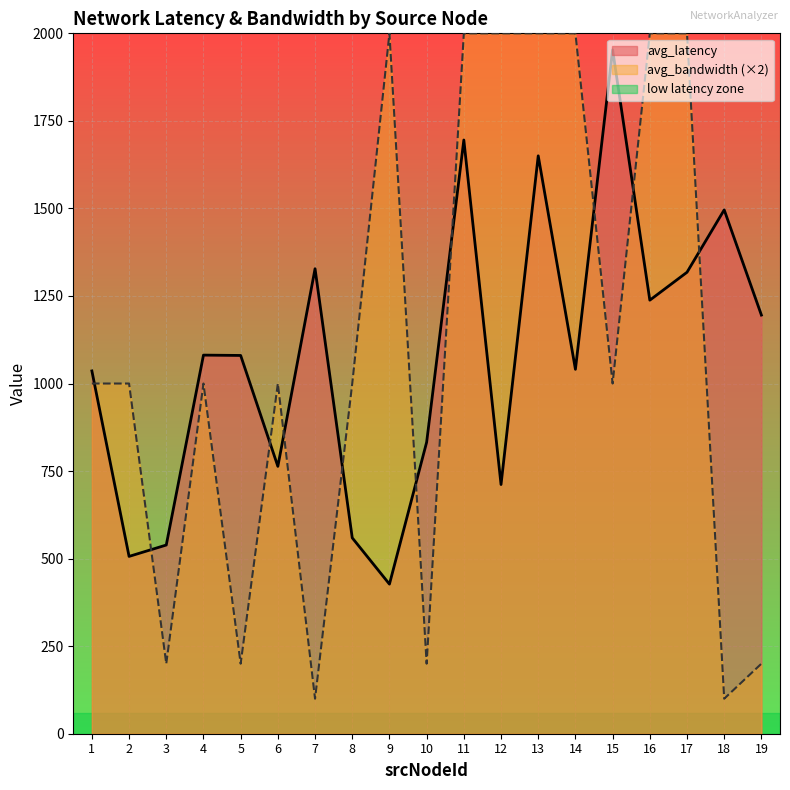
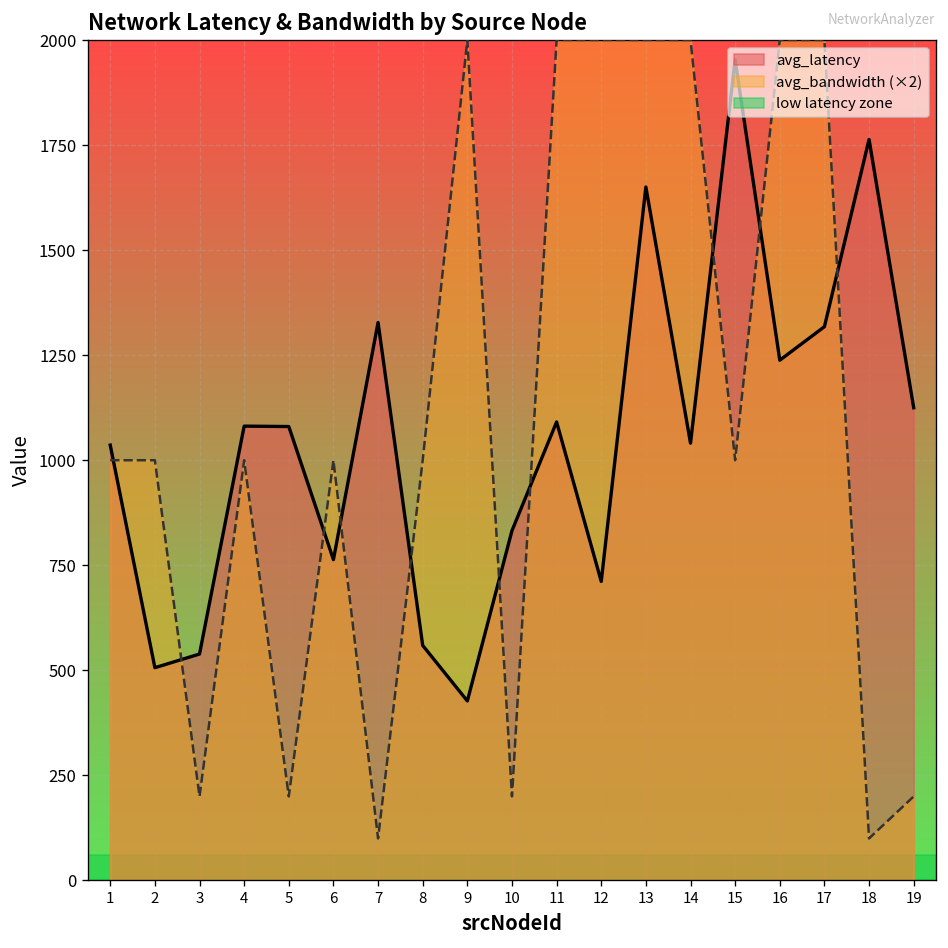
avg_latency, 11: 1700 -> 1090
avg_latency, 18: 1500 -> 1760
avg_latency, 19: 1200 -> 1120
